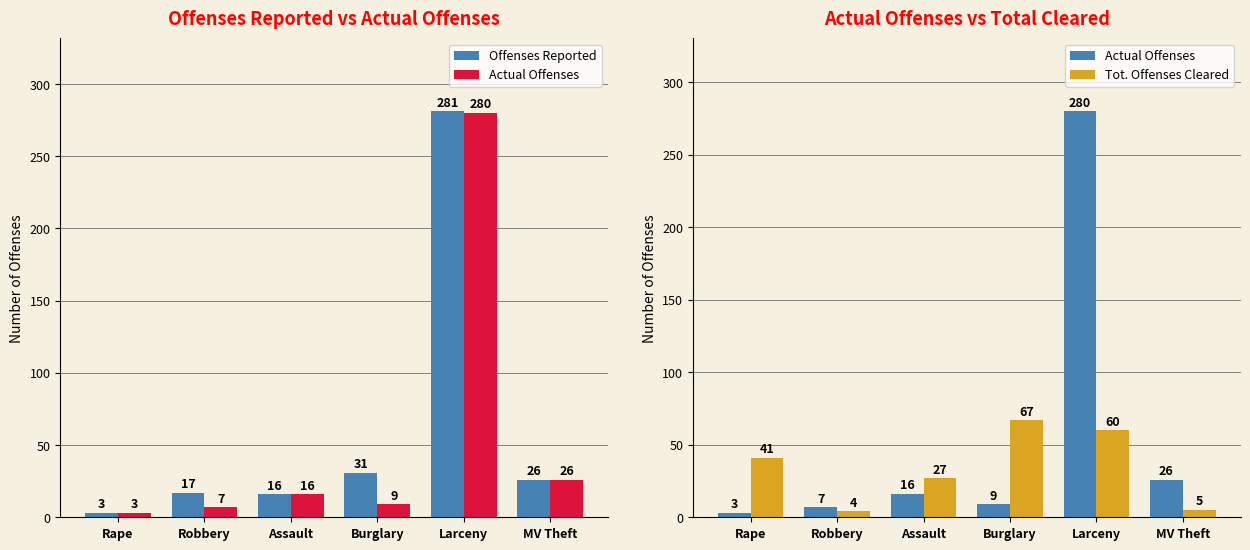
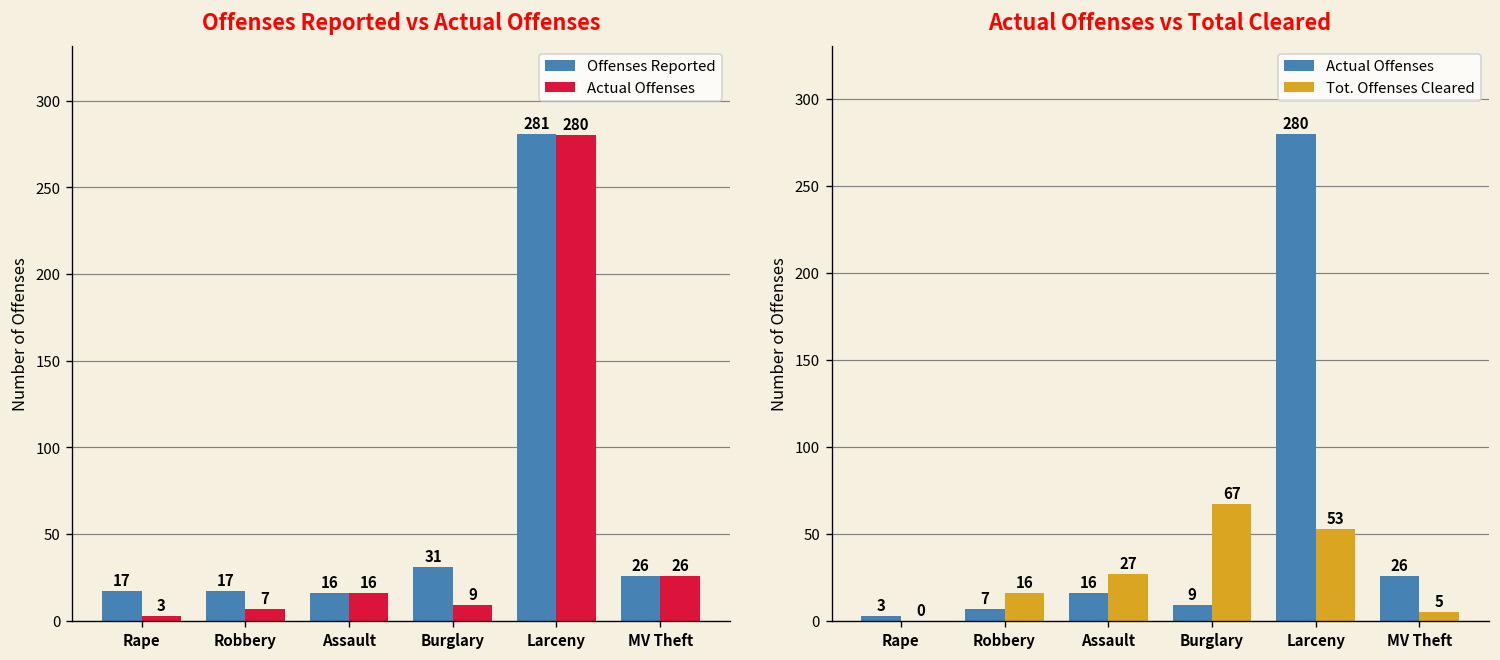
Offenses Reported vs Actual Offenses, Offenses Reported, Rape: 3 -> 17
Actual Offenses vs Total Cleared, Tot. Offenses Cleared, Rape: 41 -> 0
Actual Offenses vs Total Cleared, Tot. Offenses Cleared, Robbery: 4 -> 16
Actual Offenses vs Total Cleared, Tot. Offenses Cleared, Larceny: 60 -> 53
